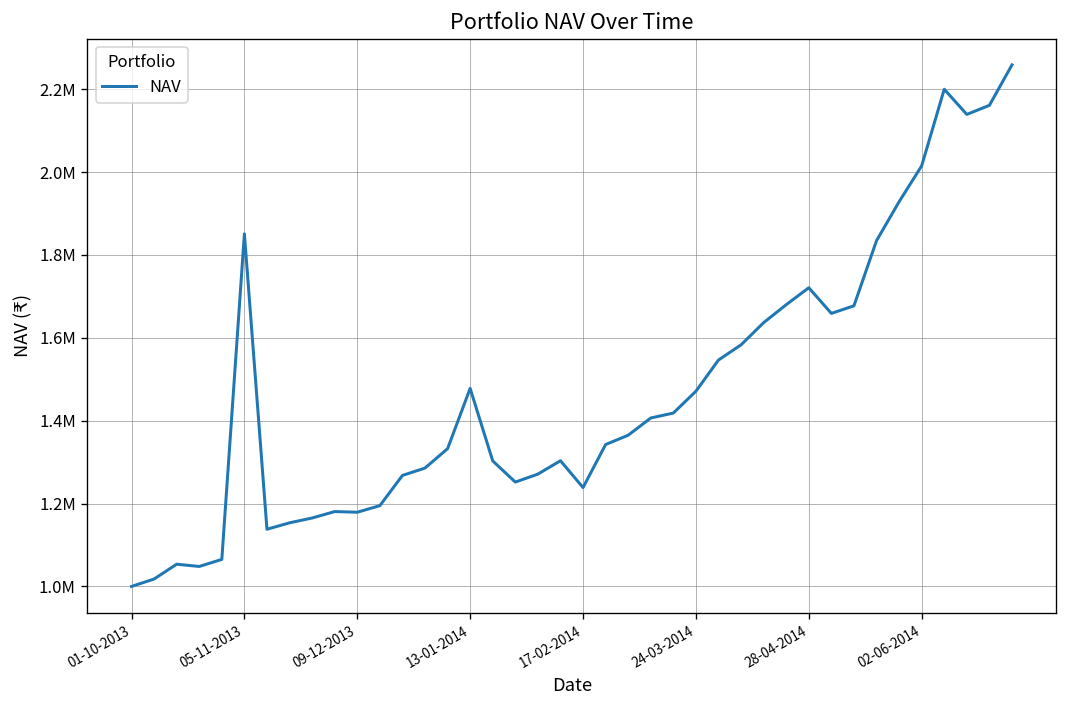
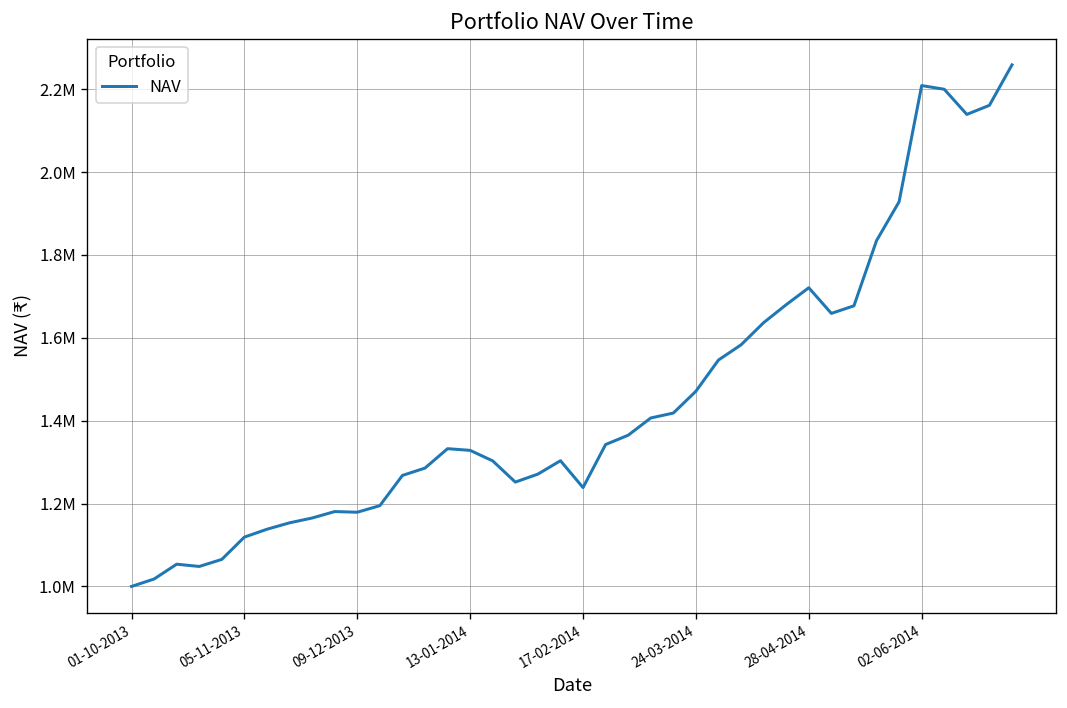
05-11-2013: 1850000 -> 1120000
13-01-2014: 1480000 -> 1330000
02-06-2014: 2010000 -> 2210000
